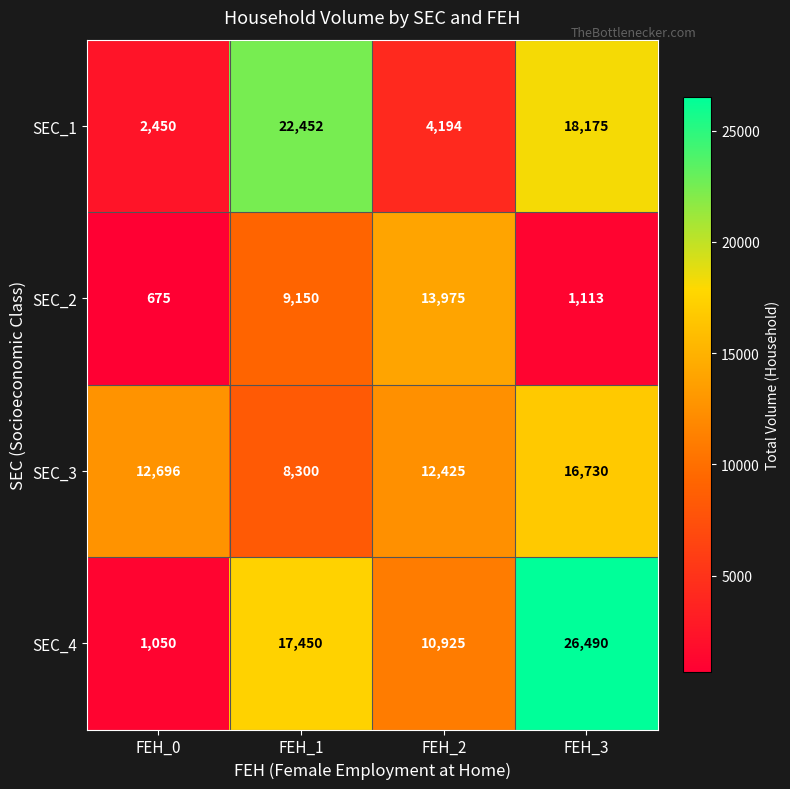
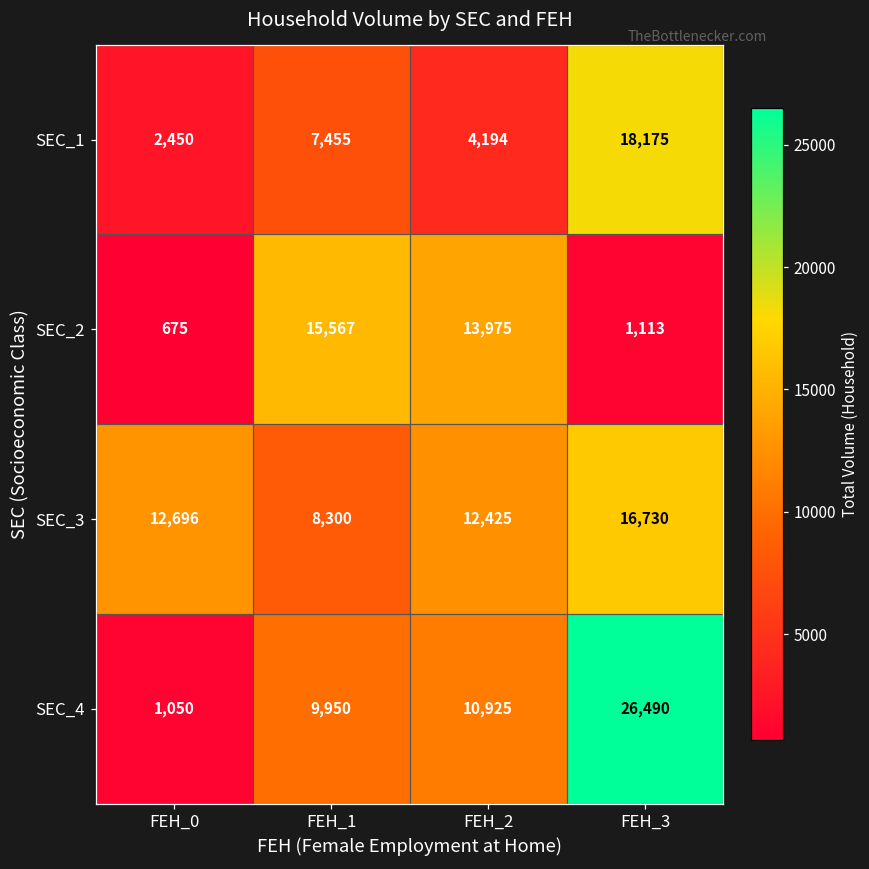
SEC_1, FEH_1: 22,452 -> 7,455
SEC_2, FEH_1: 9,150 -> 15,567
SEC_4, FEH_1: 17,450 -> 9,950
